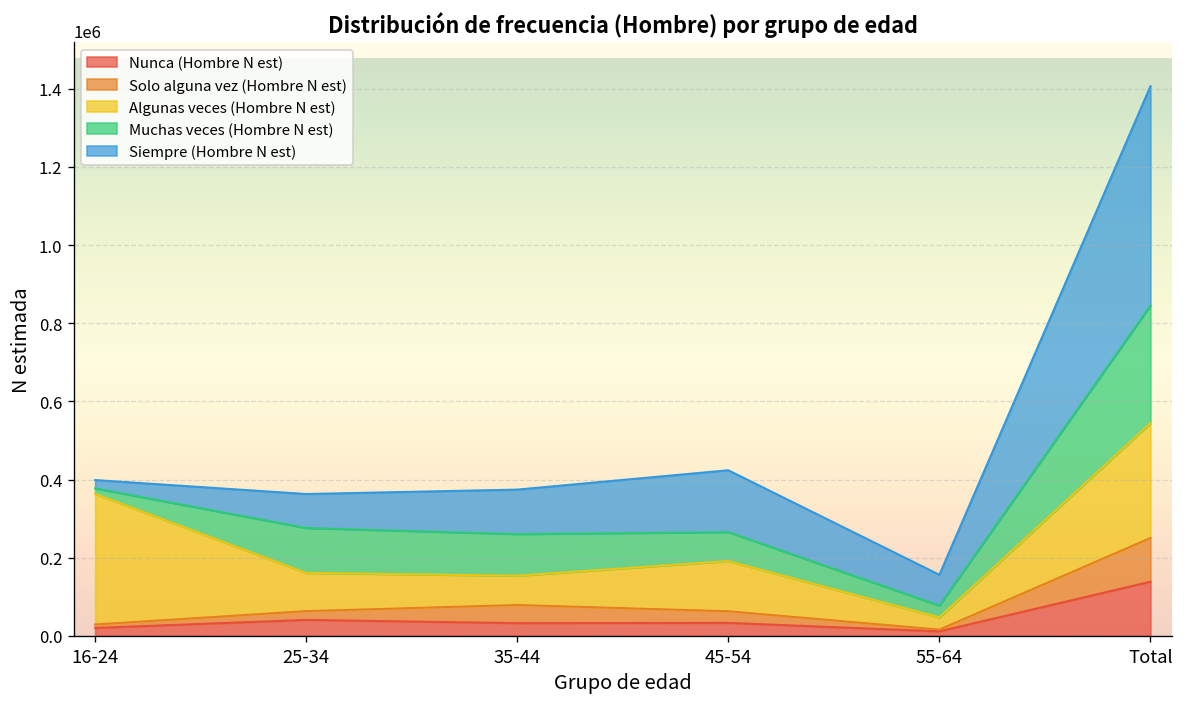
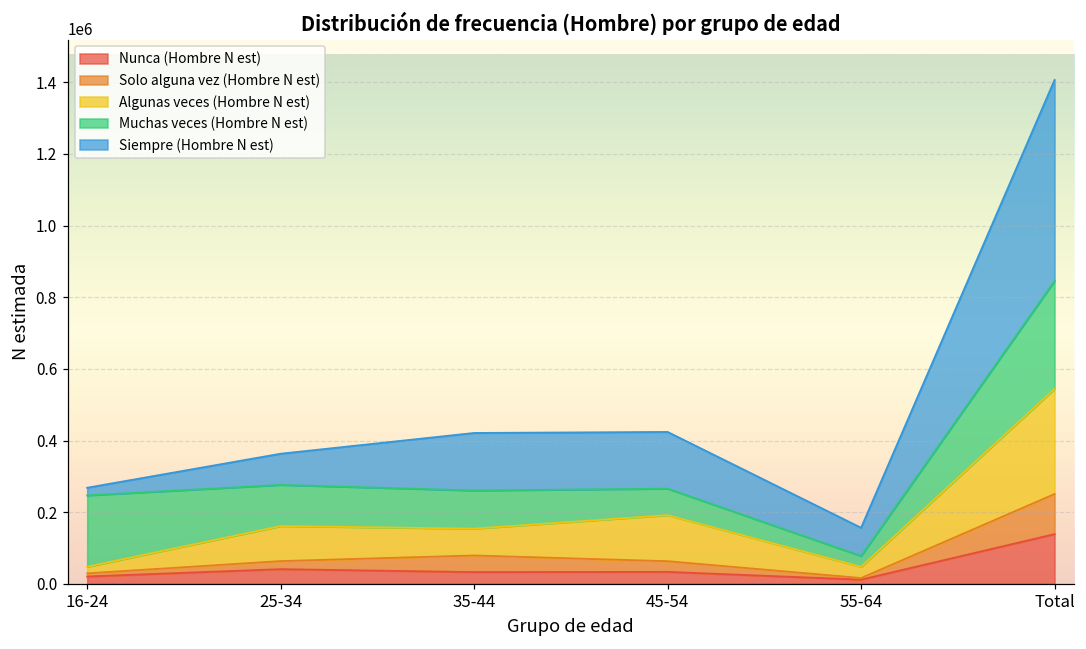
Algunas veces (Hombre N est), 16-24: 330000 -> 20000
Muchas veces (Hombre N est), 16-24: 10000 -> 200000
Siempre (Hombre N est), 35-44: 110000 -> 160000
